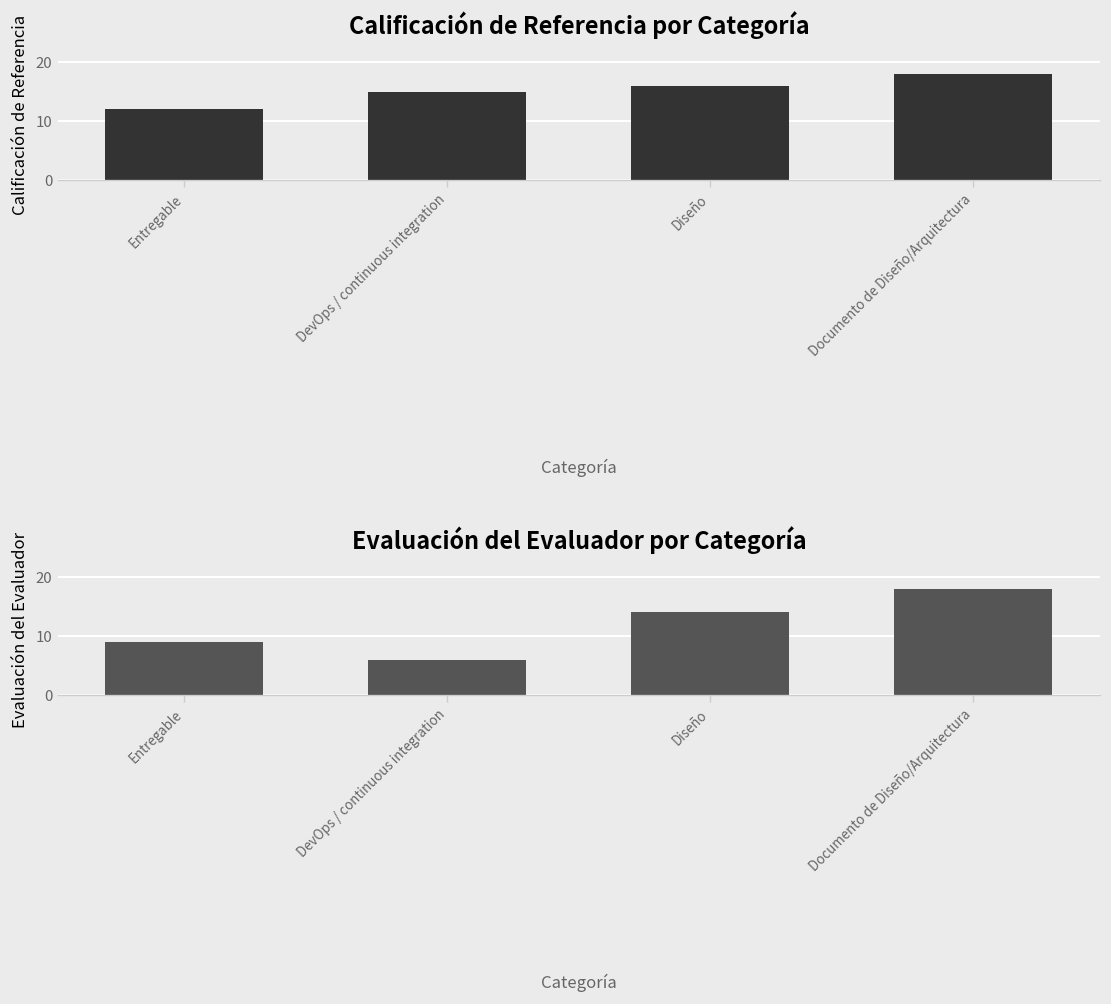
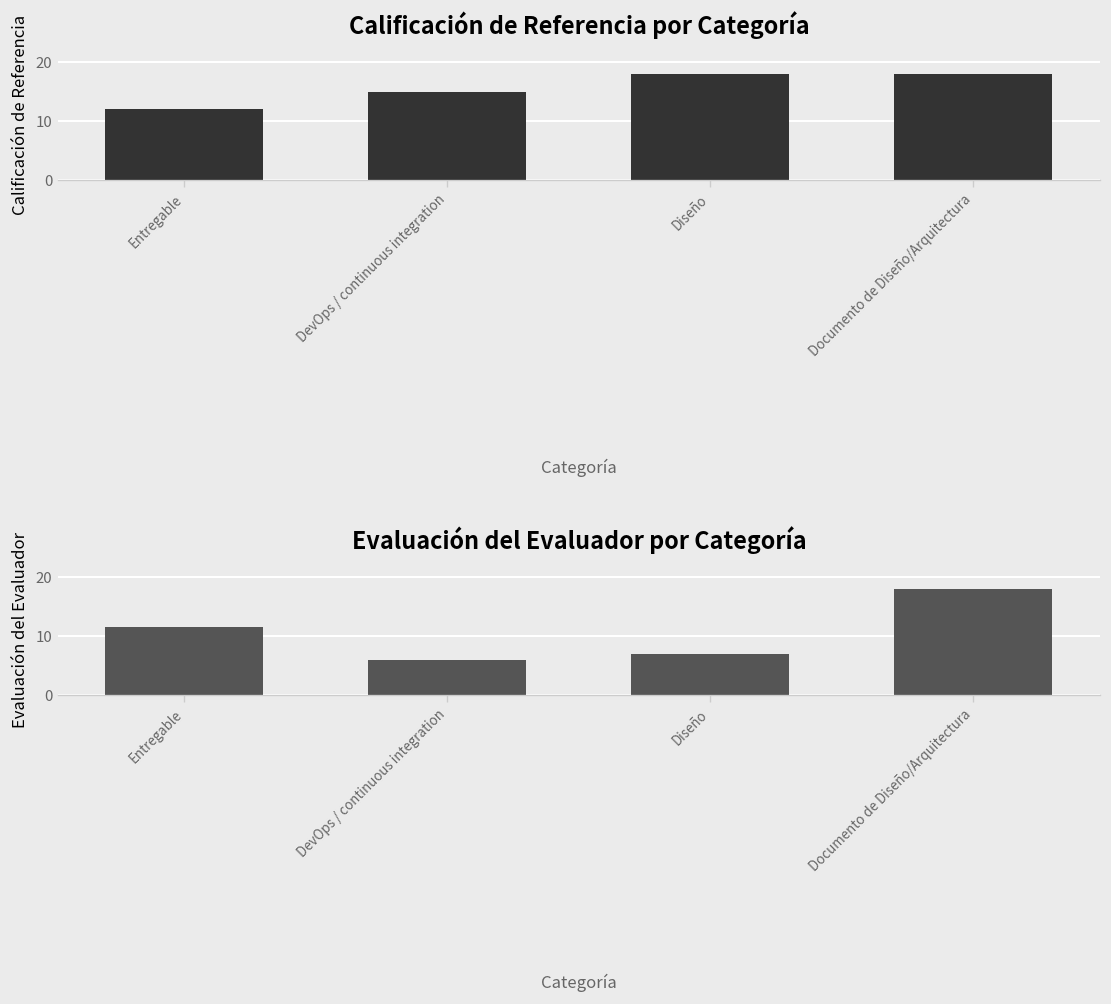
Calificación de Referencia por Categoría, Diseño: 16 -> 18
Evaluación del Evaluador por Categoría, Entregable: 9 -> 12
Evaluación del Evaluador por Categoría, Diseño: 14 -> 7
